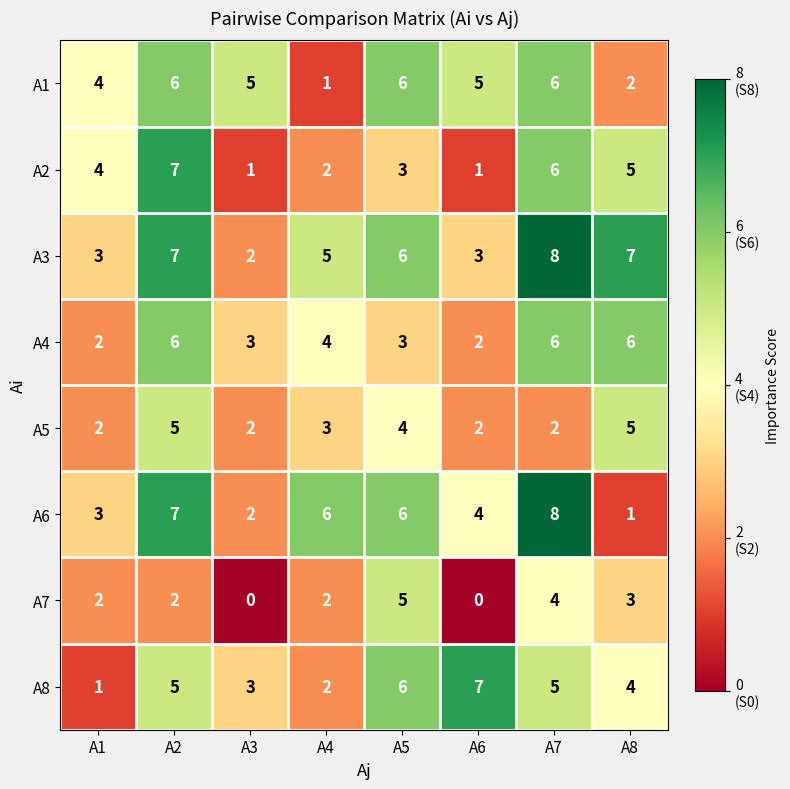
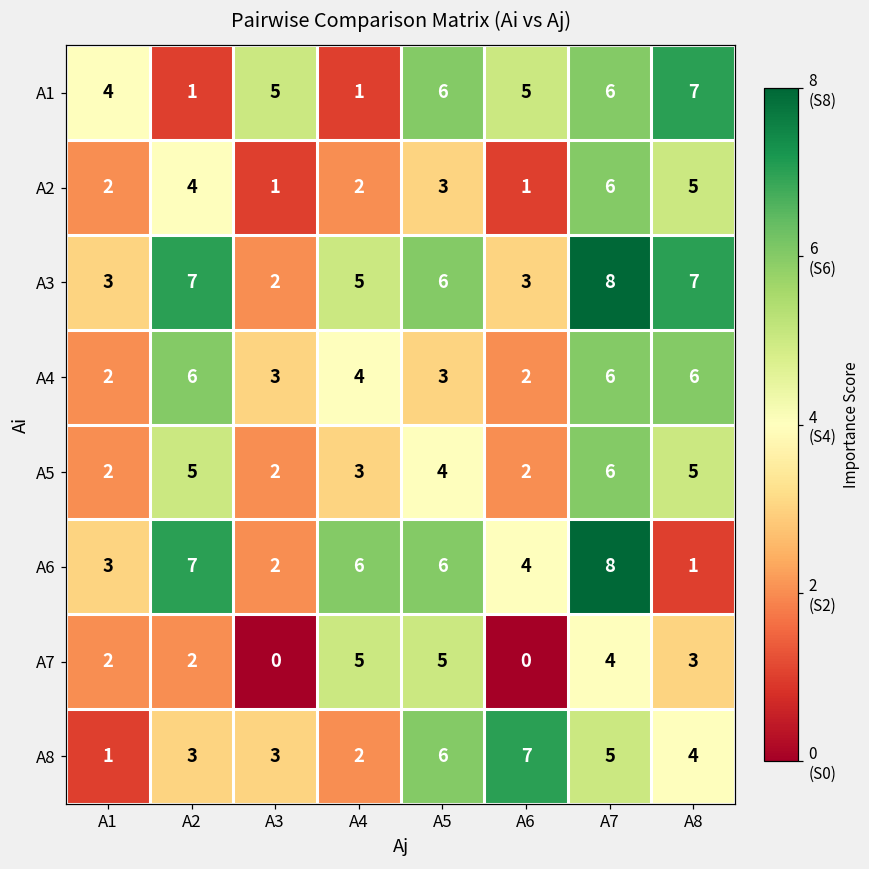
A1, A2: 6 -> 1
A1, A8: 2 -> 7
A2, A1: 4 -> 2
A2, A2: 7 -> 4
A5, A7: 2 -> 6
A7, A4: 2 -> 5
A8, A2: 5 -> 3
